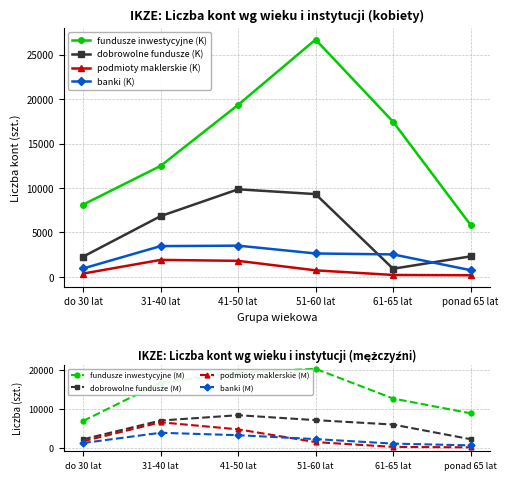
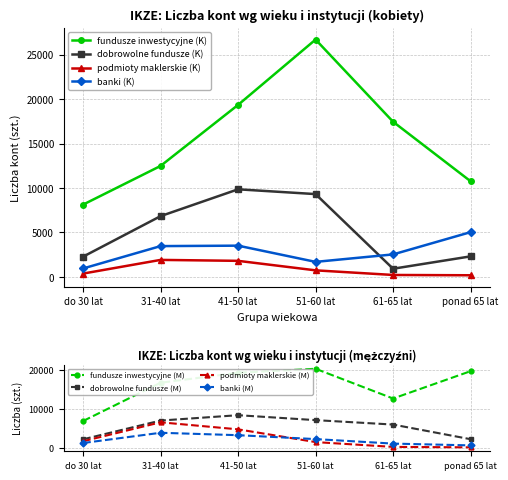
IKZE: Liczba kont wg wieku i instytucji (kobiety), banki (K), 51-60 lat: 3000 -> 2000
IKZE: Liczba kont wg wieku i instytucji (kobiety), fundusze inwestycyjne (K), ponad 65 lat: 6000 -> 11000
IKZE: Liczba kont wg wieku i instytucji (kobiety), banki (K), ponad 65 lat: 1000 -> 5000
IKZE: Liczba kont wg wieku i instytucji (mężczyźni), fundusze inwestycyjne (M), ponad 65 lat: 9000 -> 20000
